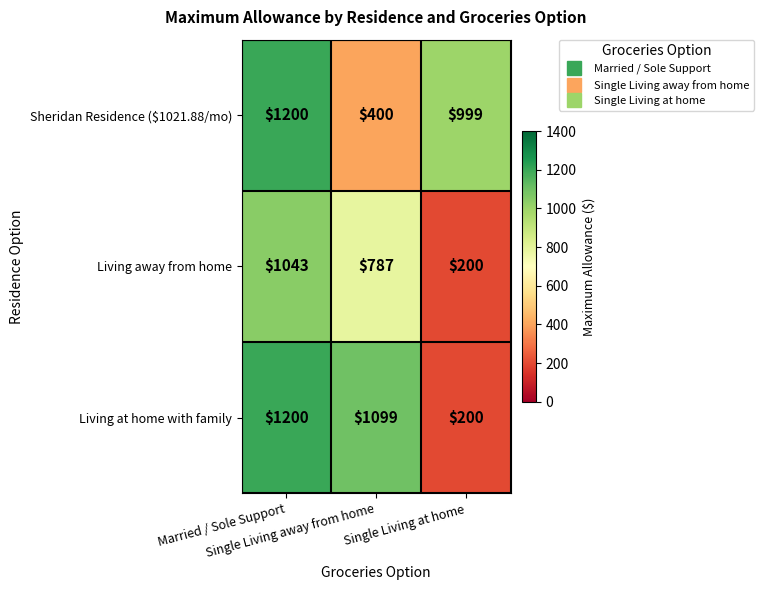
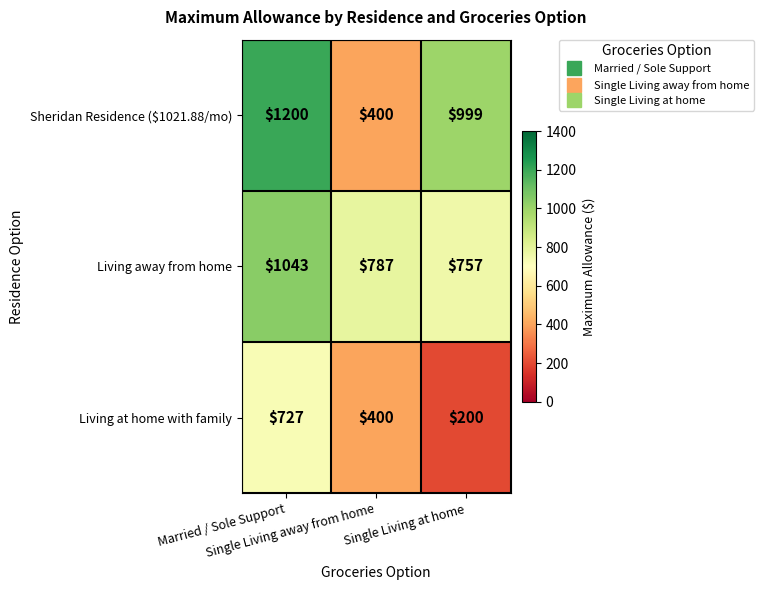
Living away from home, Single Living at home: $200 -> $757
Living at home with family, Married / Sole Support: $1200 -> $727
Living at home with family, Single Living away from home: $1099 -> $400
